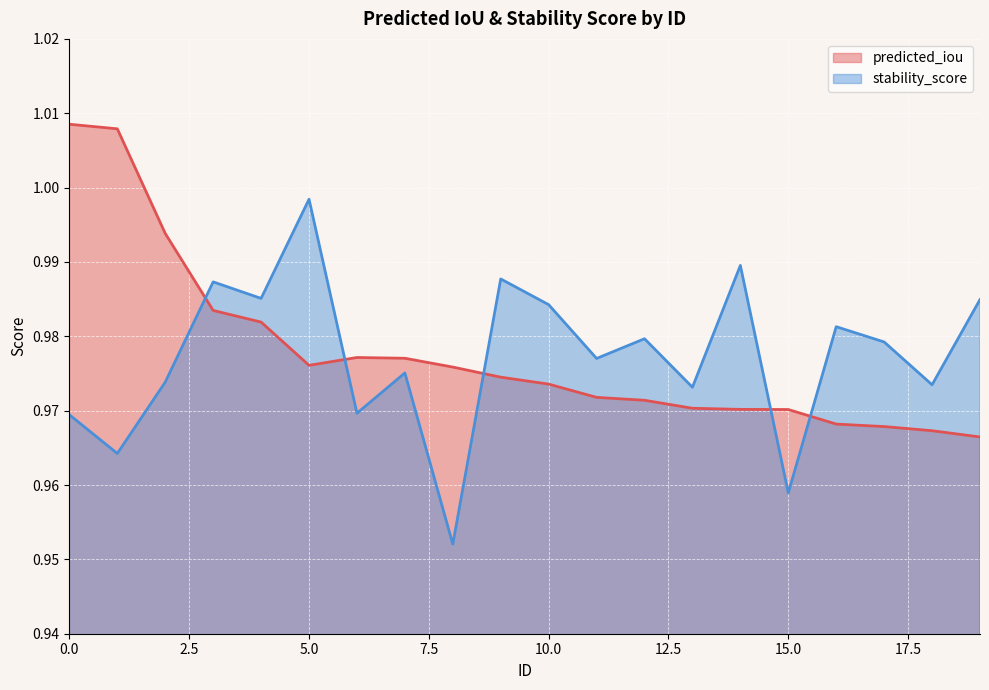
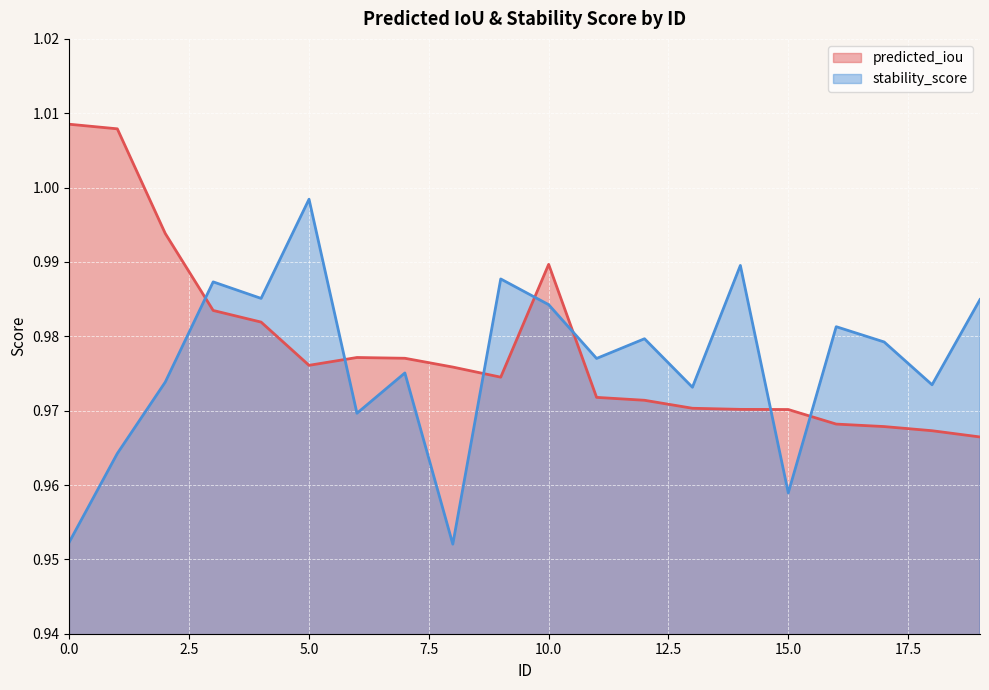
stability_score, 0.0: 0.969 -> 0.952
predicted_iou, 10.0: 0.974 -> 0.990
